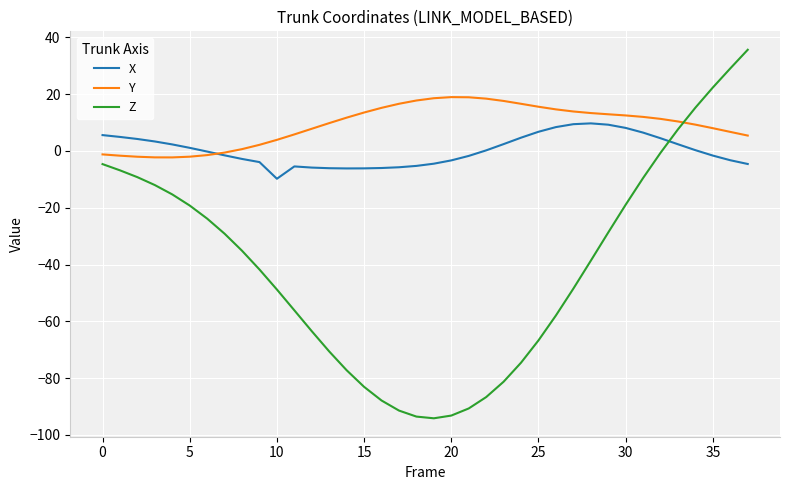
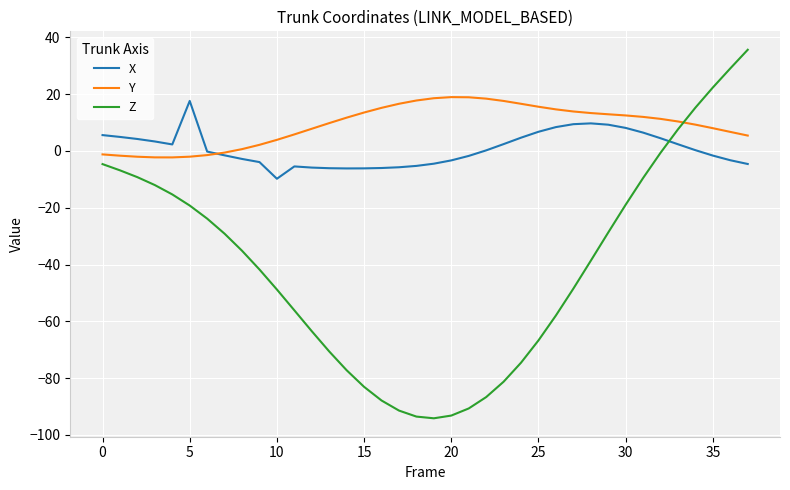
X, 5: 1 -> 18
